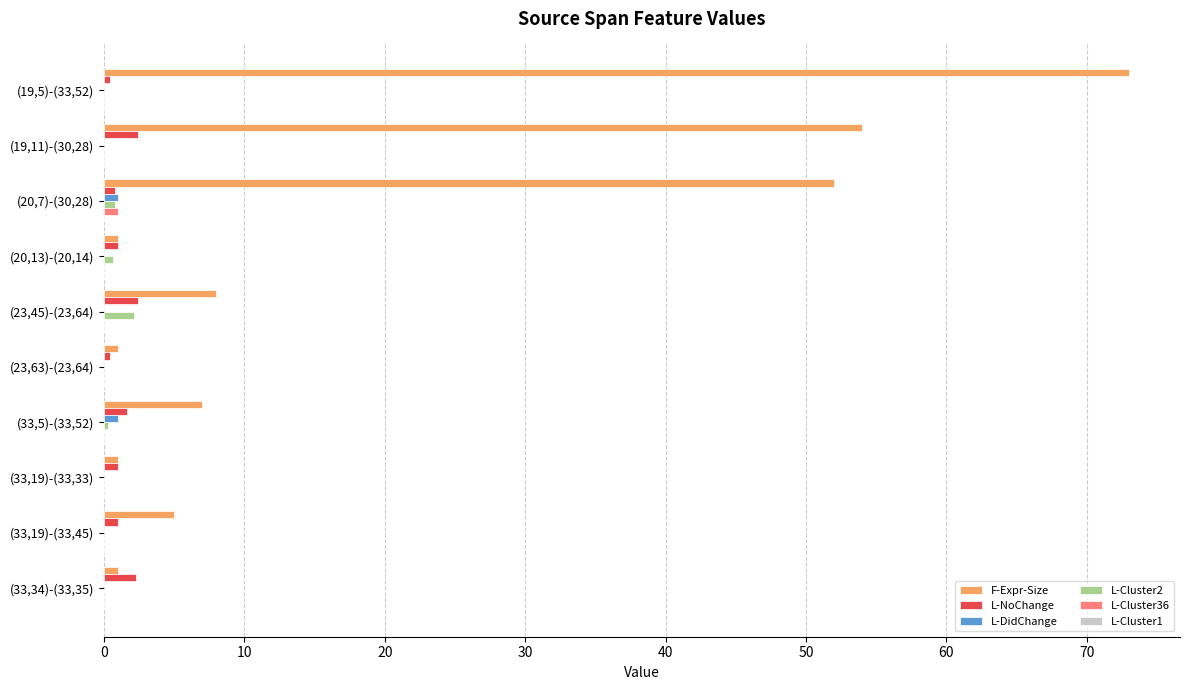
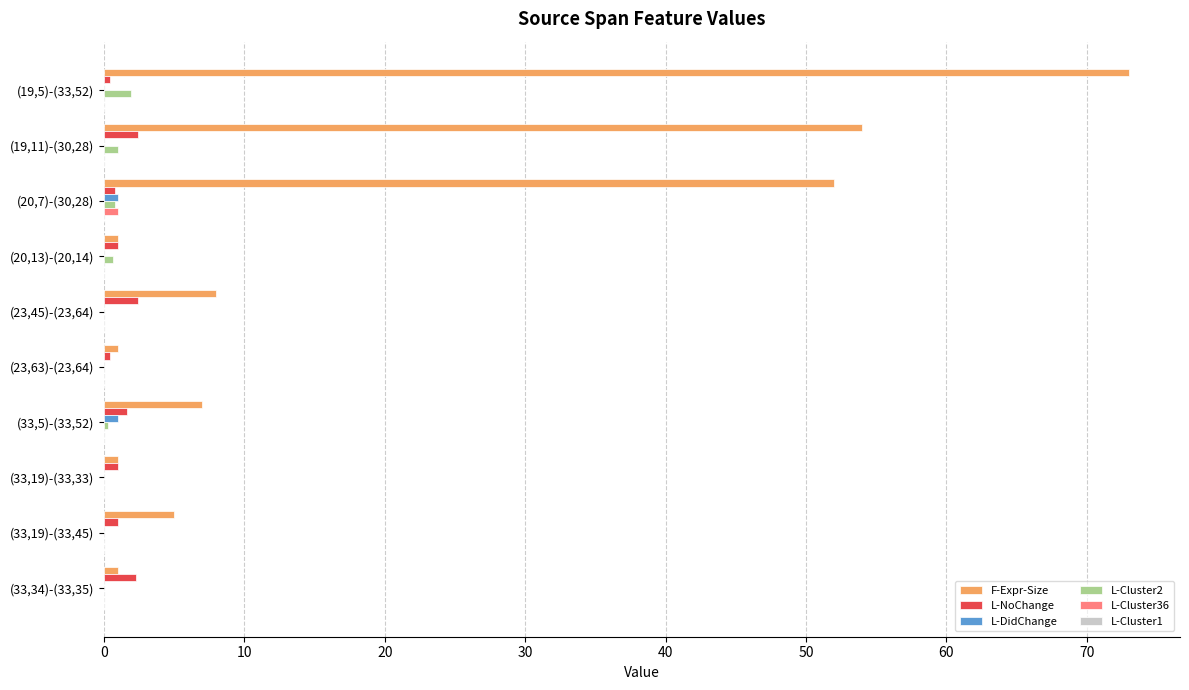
L-Cluster2, (19,5)-(33,52): 0.0 -> 1.9
L-Cluster2, (19,11)-(30,28): 0 -> 1
L-Cluster2, (23,45)-(23,64): 2.1 -> 0.0
